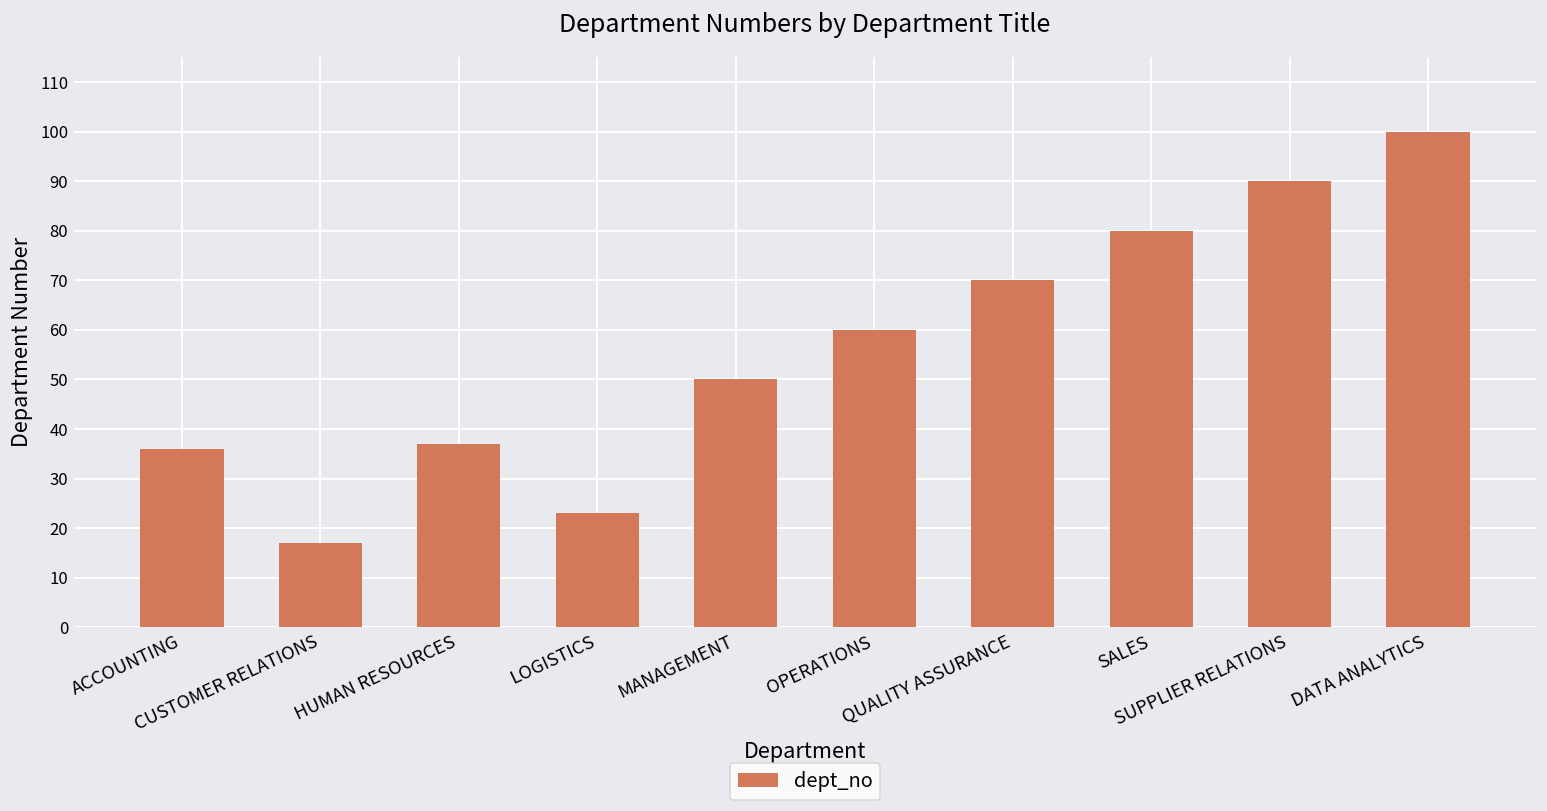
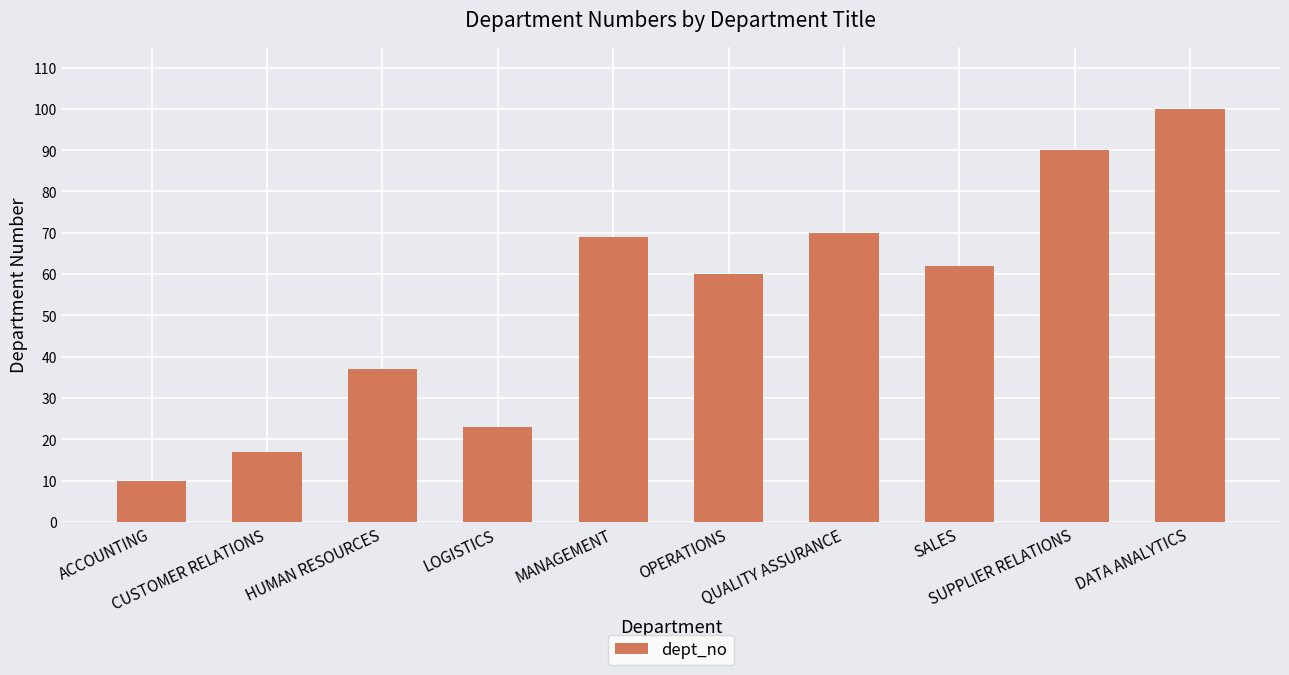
ACCOUNTING: 36 -> 10
MANAGEMENT: 50 -> 69
SALES: 80 -> 62
